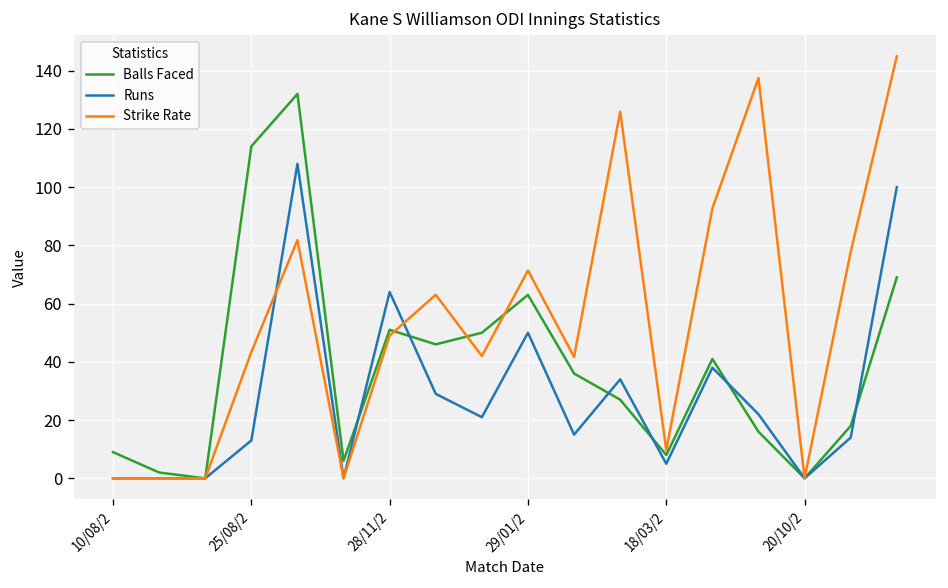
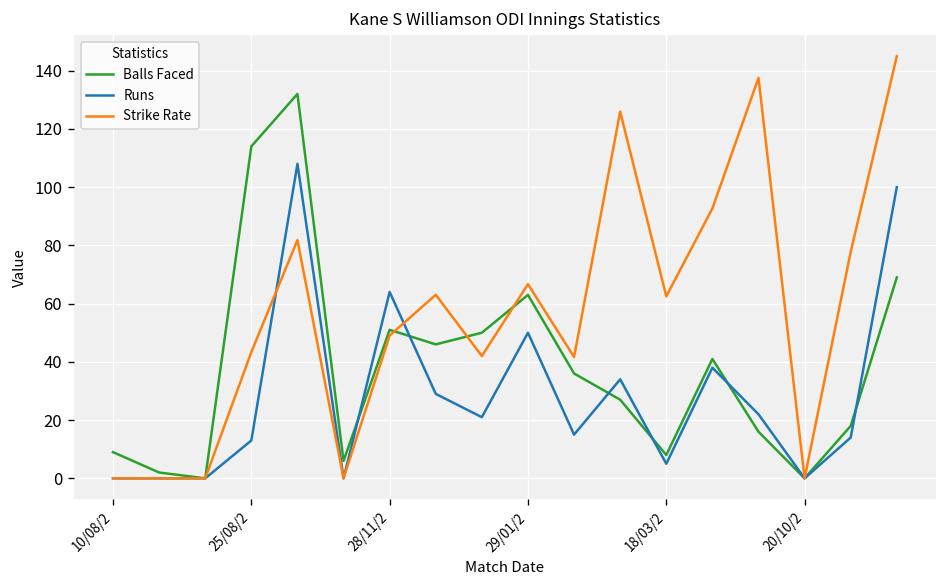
Strike Rate, 29/01/2: 71 -> 67
Strike Rate, 18/03/2: 10 -> 63
